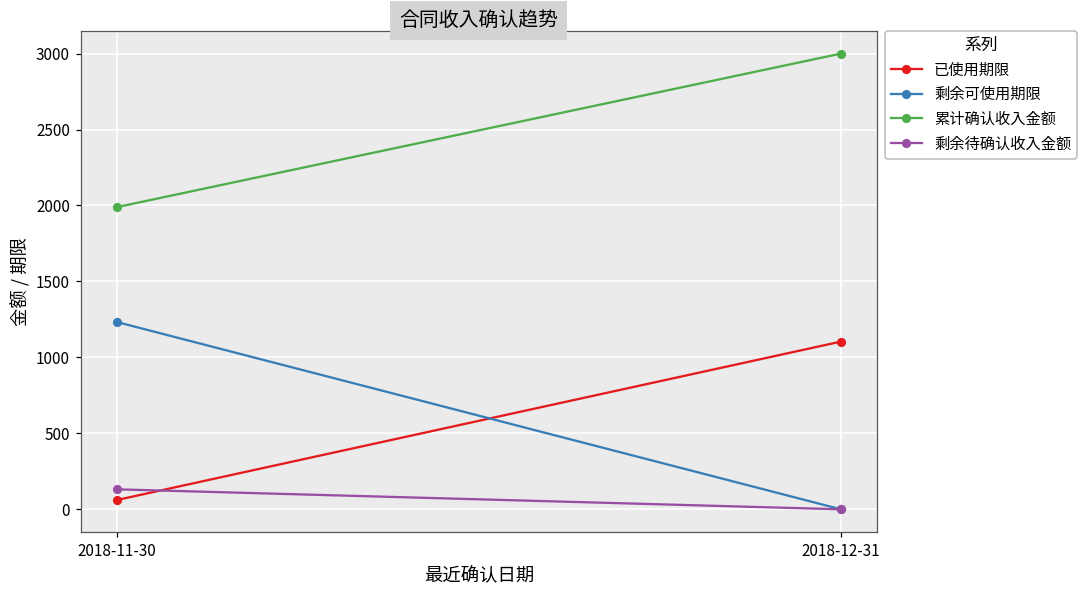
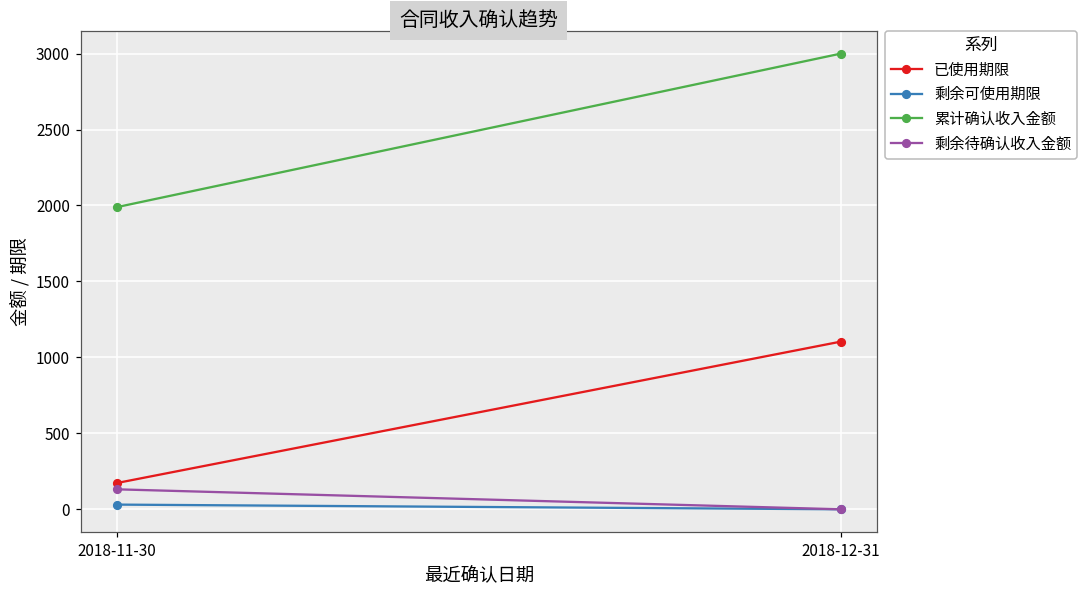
已使用期限, 2018-11-30: 60 -> 170
剩余可使用期限, 2018-11-30: 1230 -> 30
